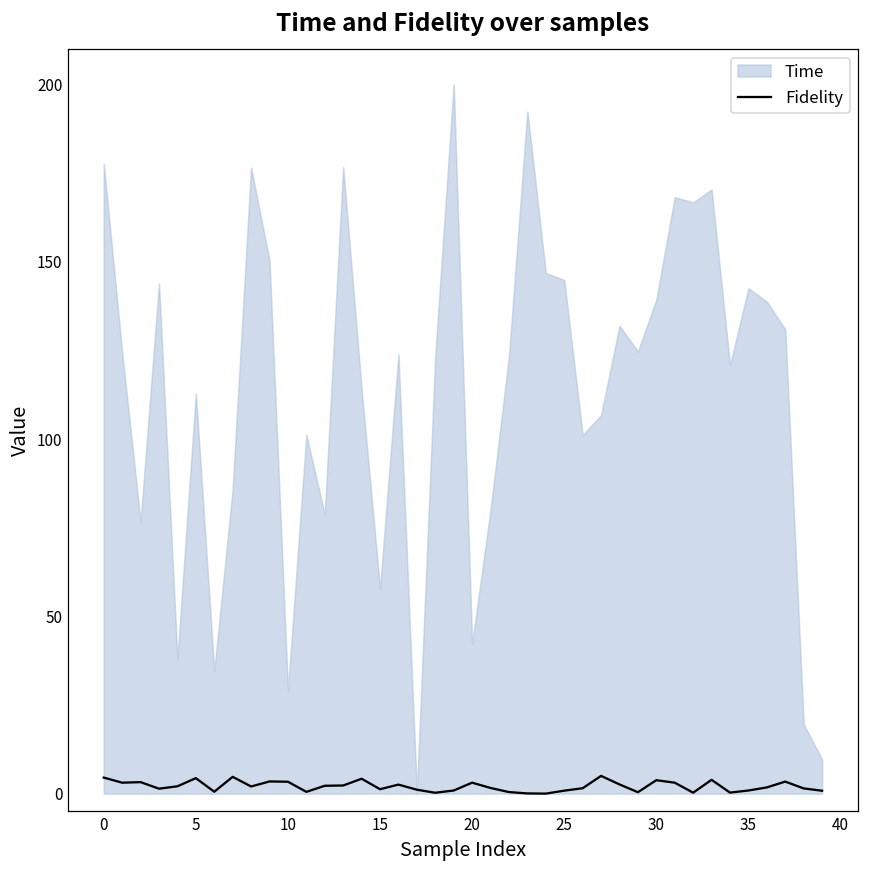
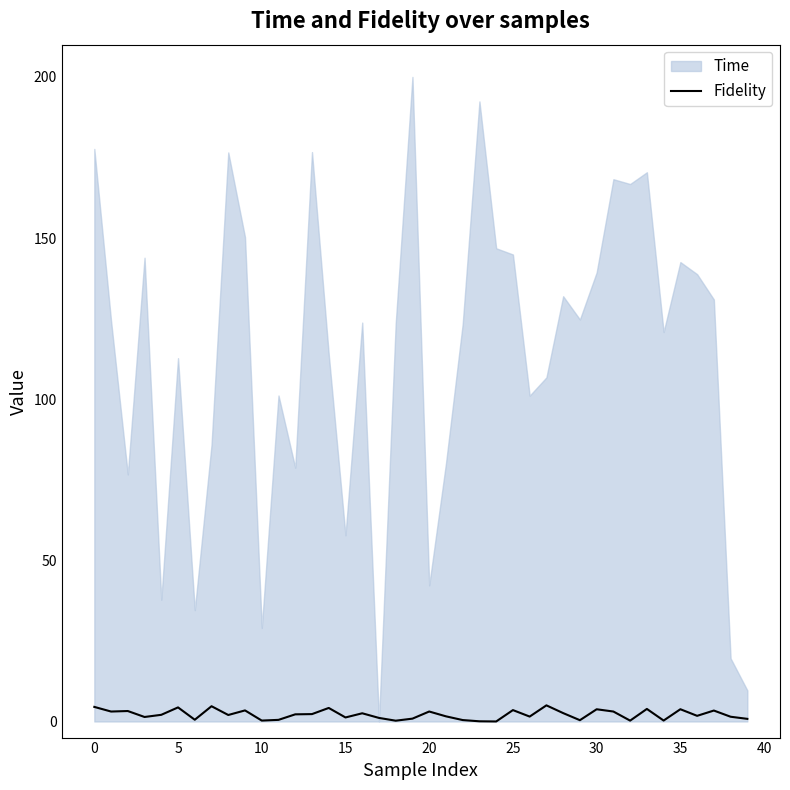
Fidelity, 10: 3 -> 0
Fidelity, 25: 1 -> 4
Fidelity, 35: 1 -> 4
